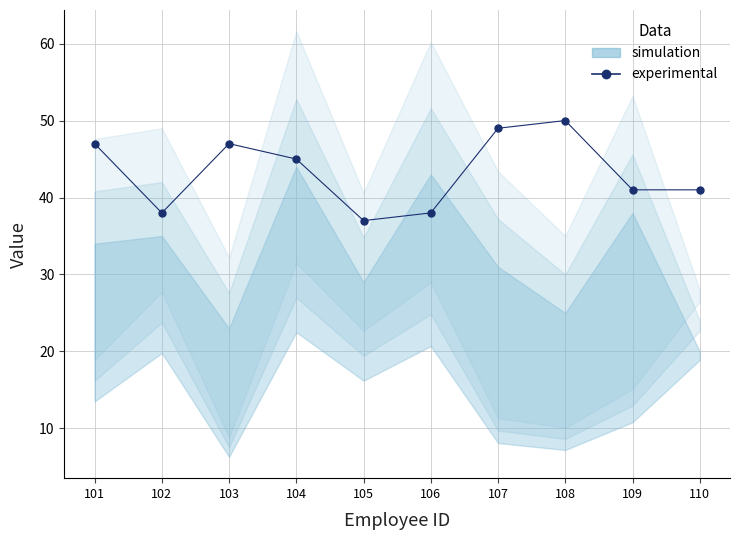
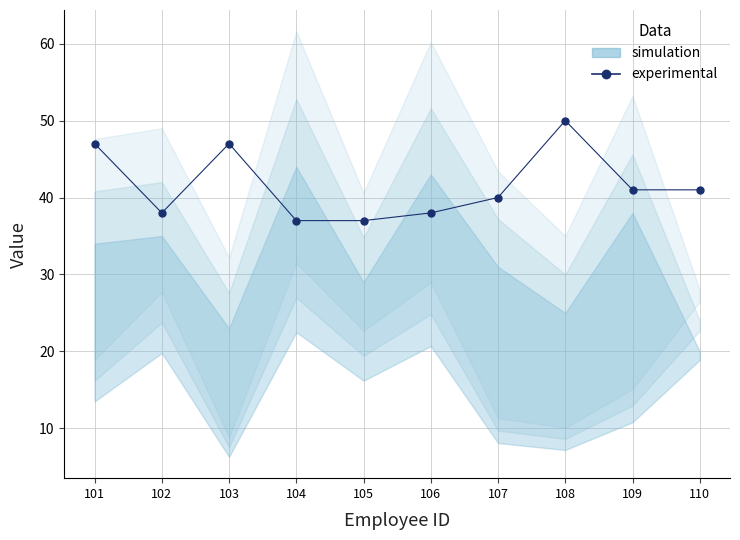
experimental, 104: 45 -> 37
experimental, 107: 49 -> 40
